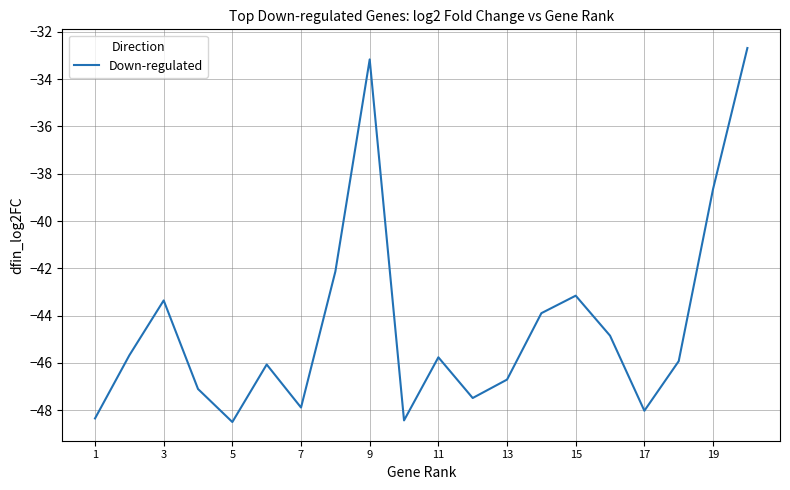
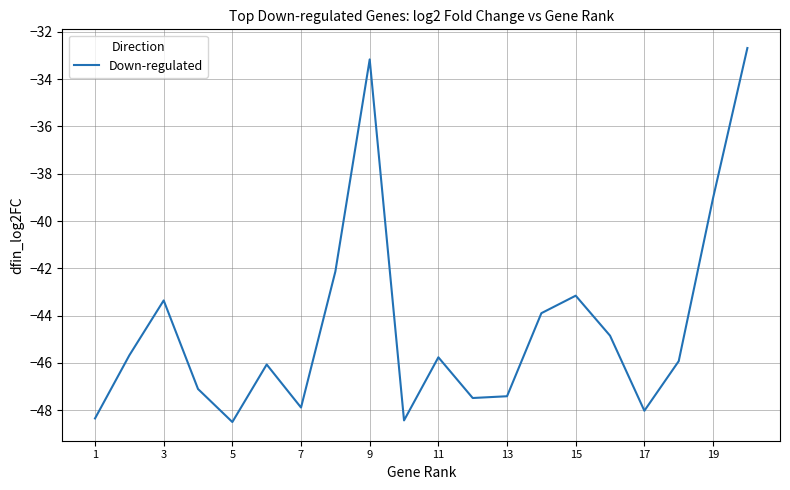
13: -46.7 -> -47.4
19: -38.6 -> -39.0
